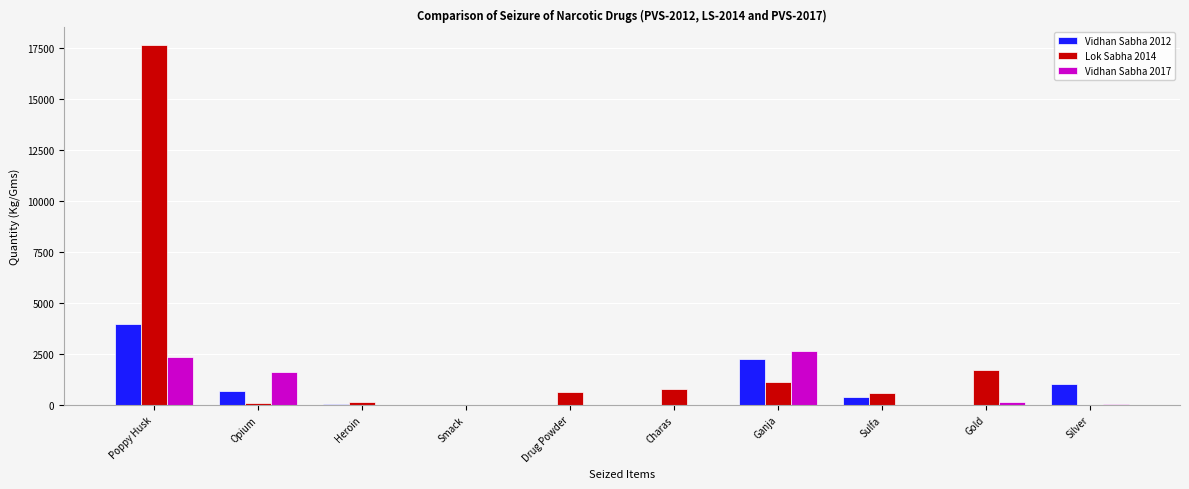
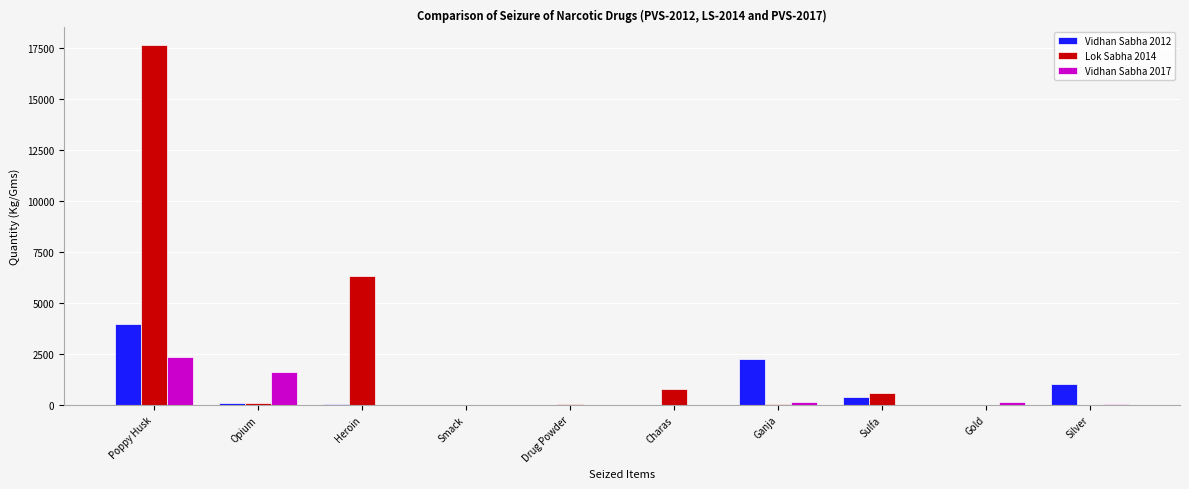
Vidhan Sabha 2012, Opium: 700 -> 100
Lok Sabha 2014, Heroin: 200 -> 6300
Lok Sabha 2014, Drug Powder: 700 -> 0
Lok Sabha 2014, Ganja: 1100 -> 100
Vidhan Sabha 2017, Ganja: 2600 -> 100
Lok Sabha 2014, Gold: 1700 -> 0
